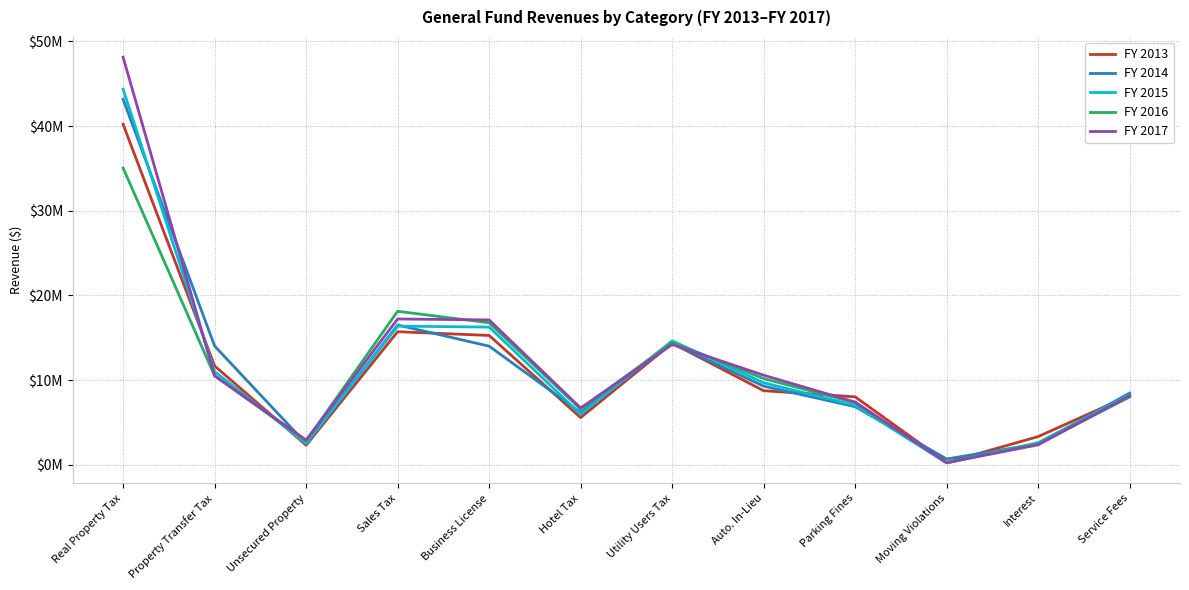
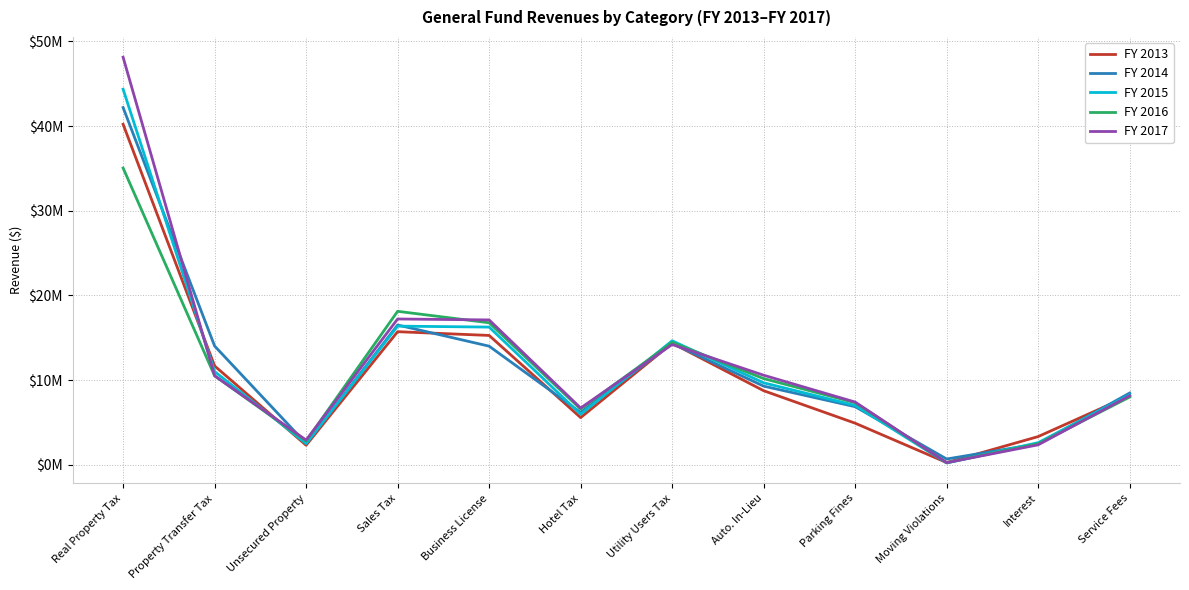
FY 2014, Real Property Tax: $43000000 -> $42000000
FY 2013, Parking Fines: $8000000 -> $5000000
